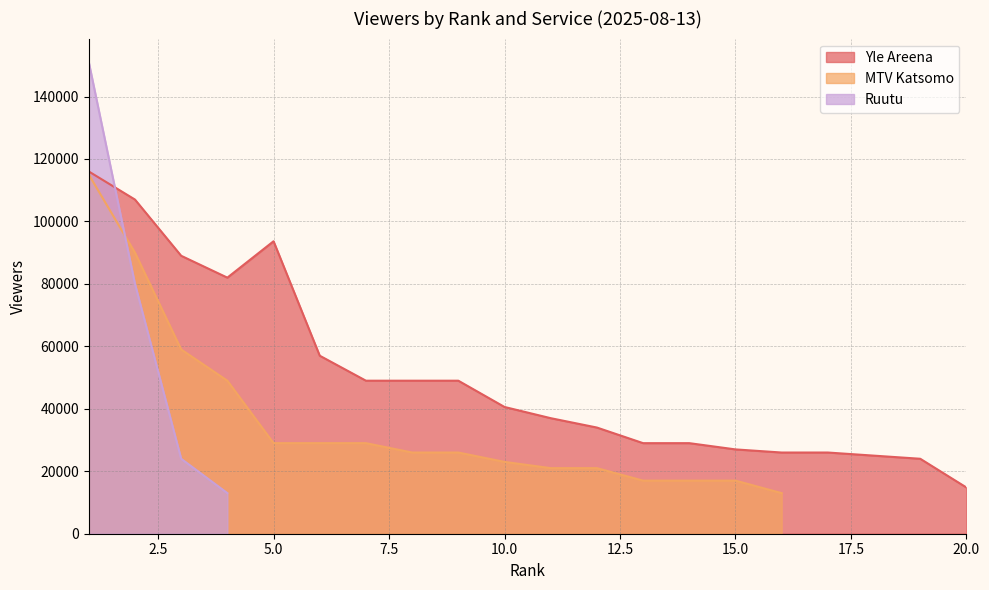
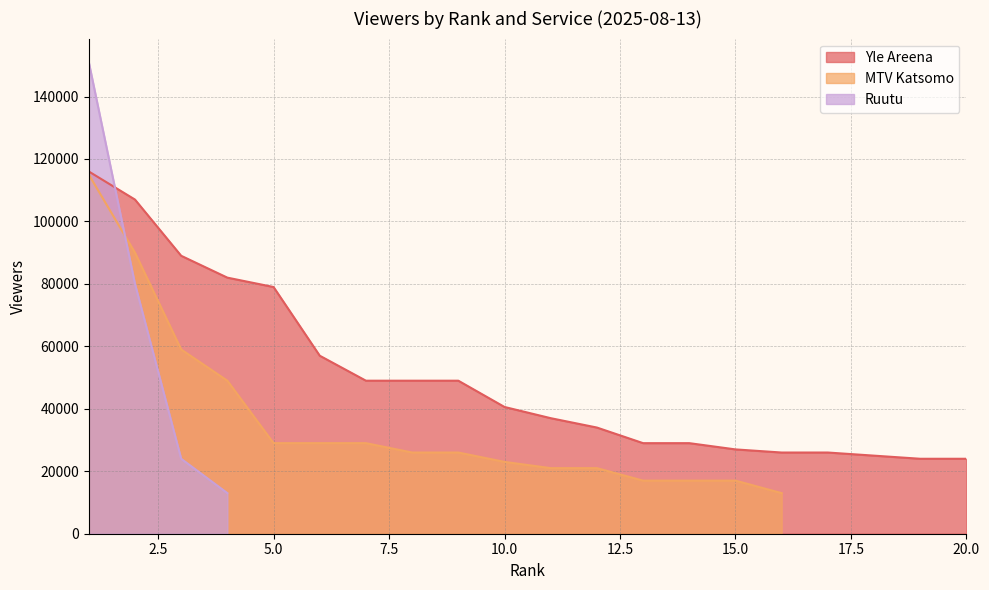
Yle Areena, 5.0: 94000 -> 79000
Yle Areena, 20.0: 15000 -> 24000
